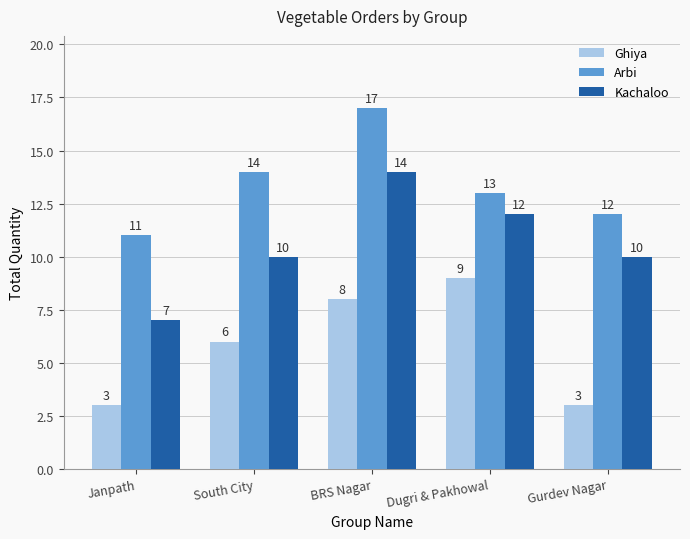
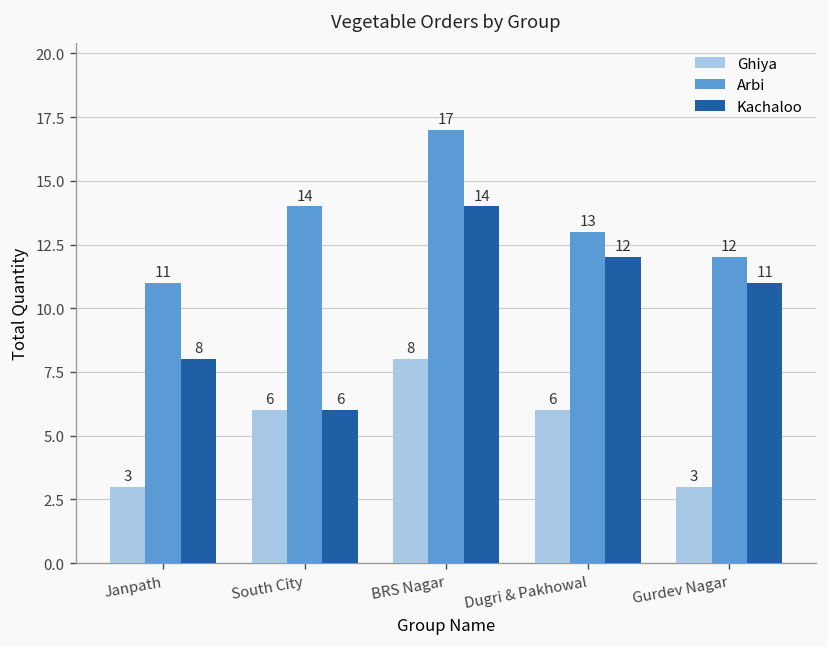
Kachaloo, Janpath: 7 -> 8
Kachaloo, South City: 10 -> 6
Ghiya, Dugri & Pakhowal: 9 -> 6
Kachaloo, Gurdev Nagar: 10 -> 11
